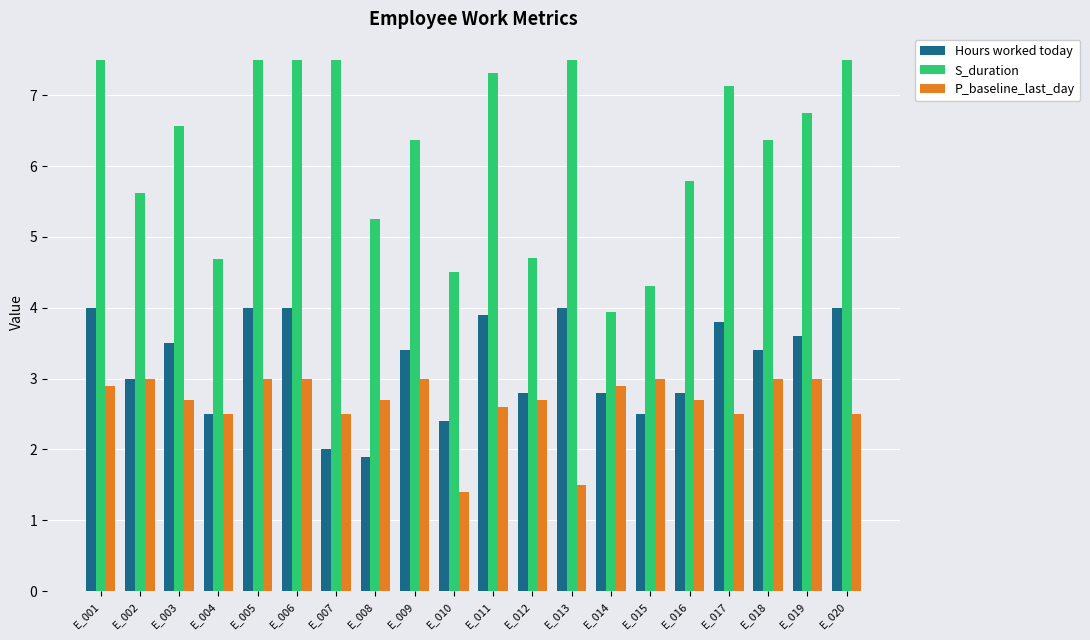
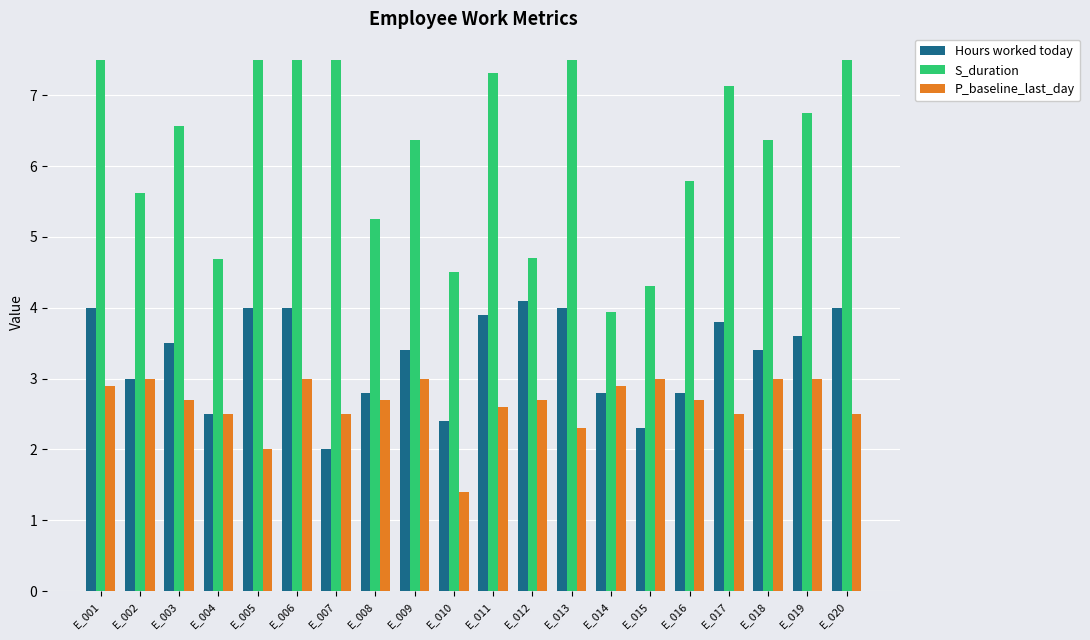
P_baseline_last_day, E_005: 3 -> 2
Hours worked today, E_008: 1.9 -> 2.8
Hours worked today, E_012: 2.8 -> 4.1
P_baseline_last_day, E_013: 1.5 -> 2.3
Hours worked today, E_015: 2.5 -> 2.3
